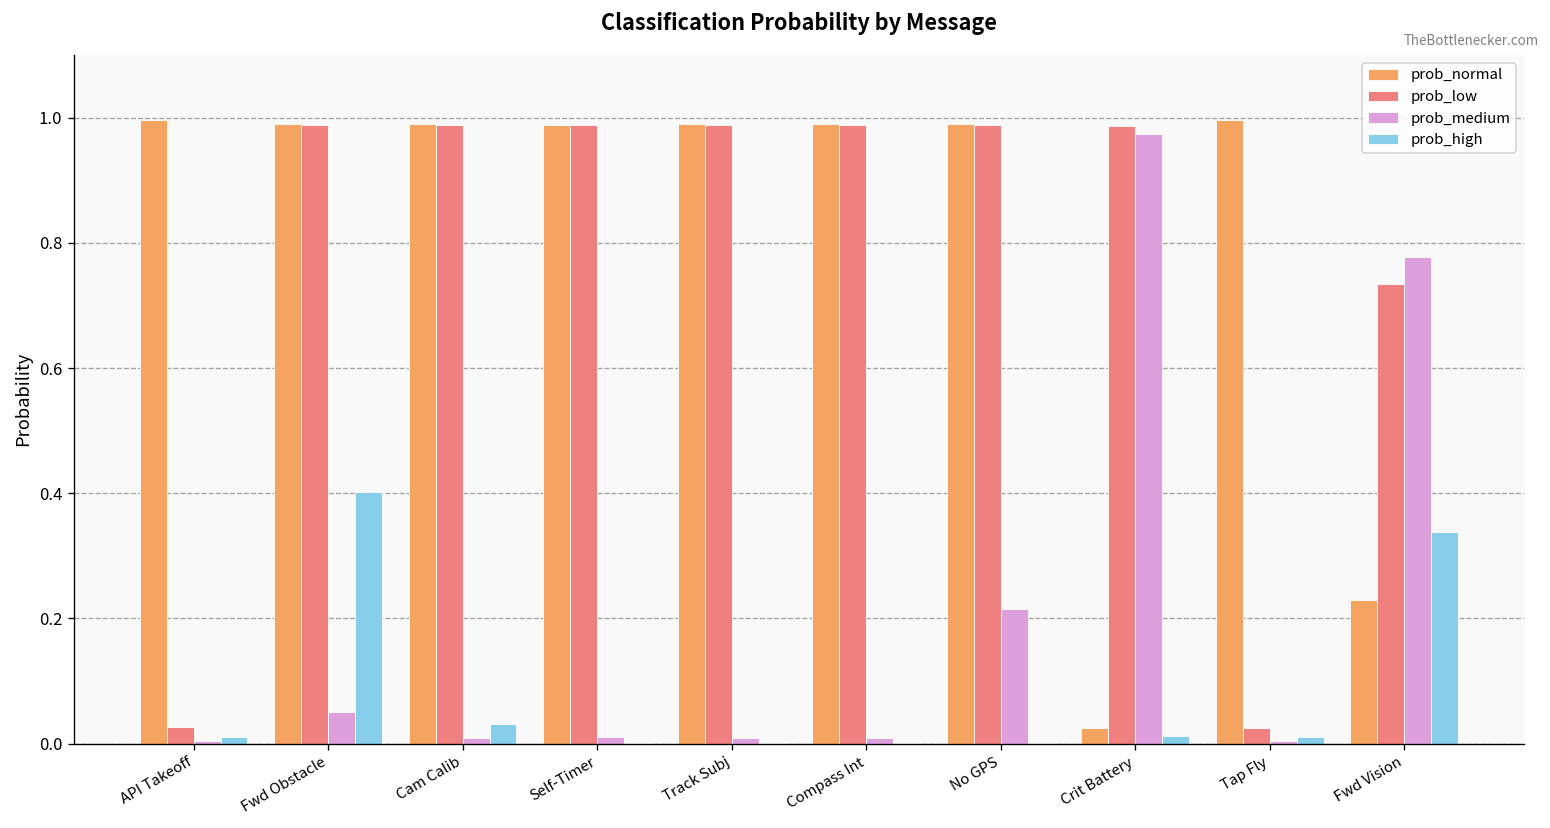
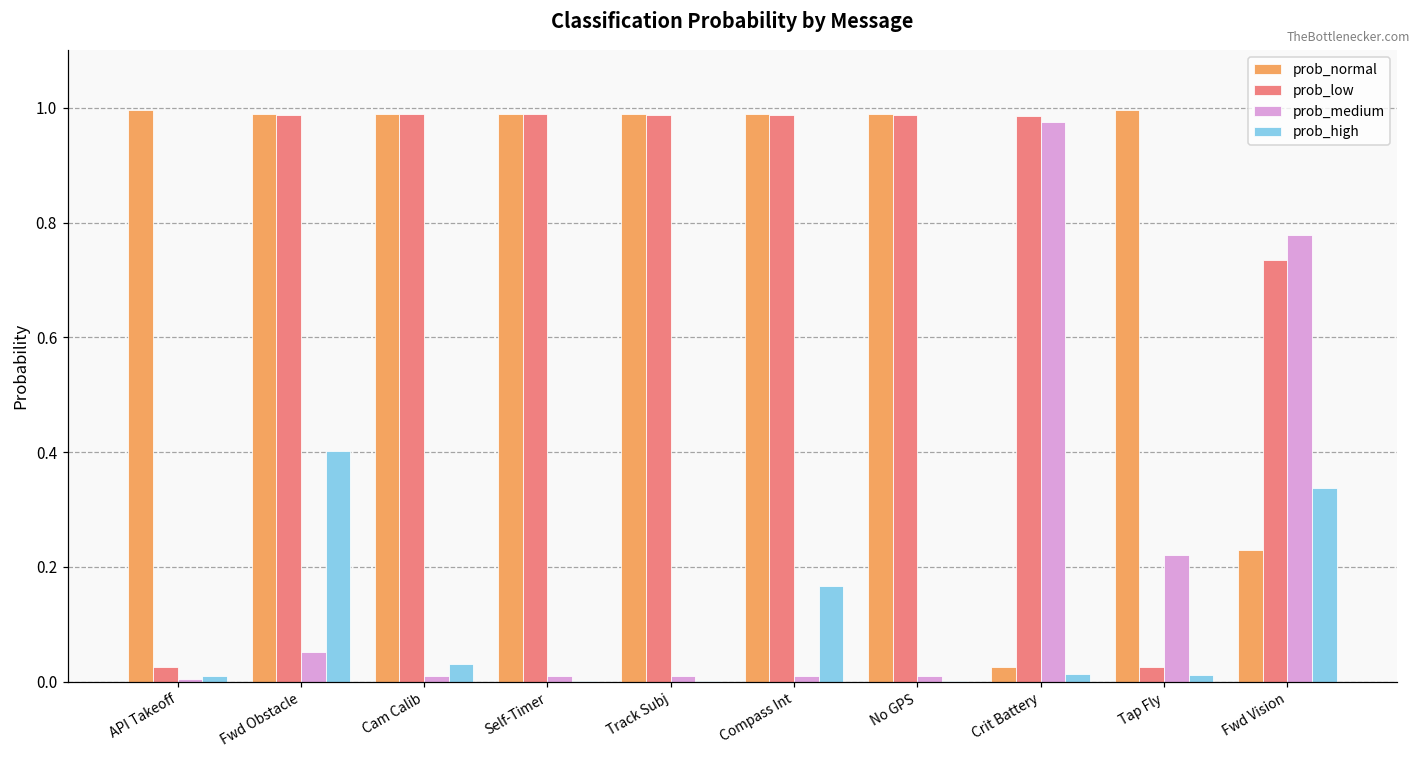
prob_high, Compass Int: 0.00 -> 0.17
prob_medium, No GPS: 0.22 -> 0.01
prob_medium, Tap Fly: 0.00 -> 0.22
